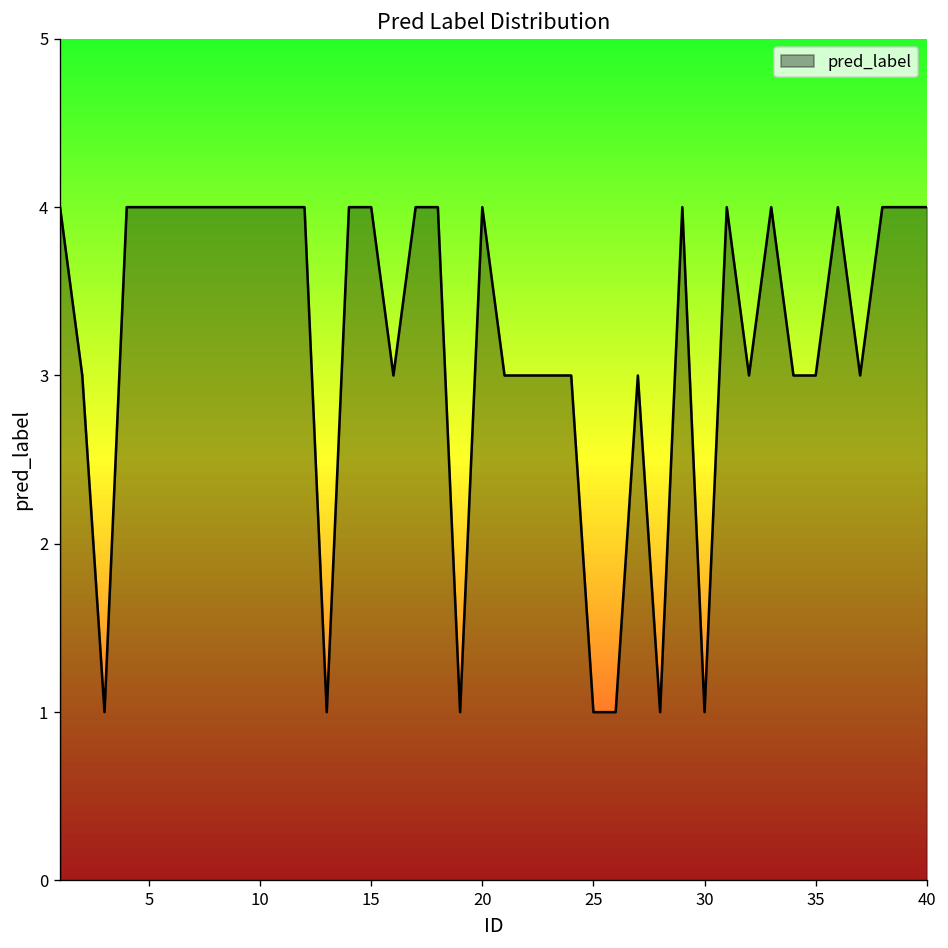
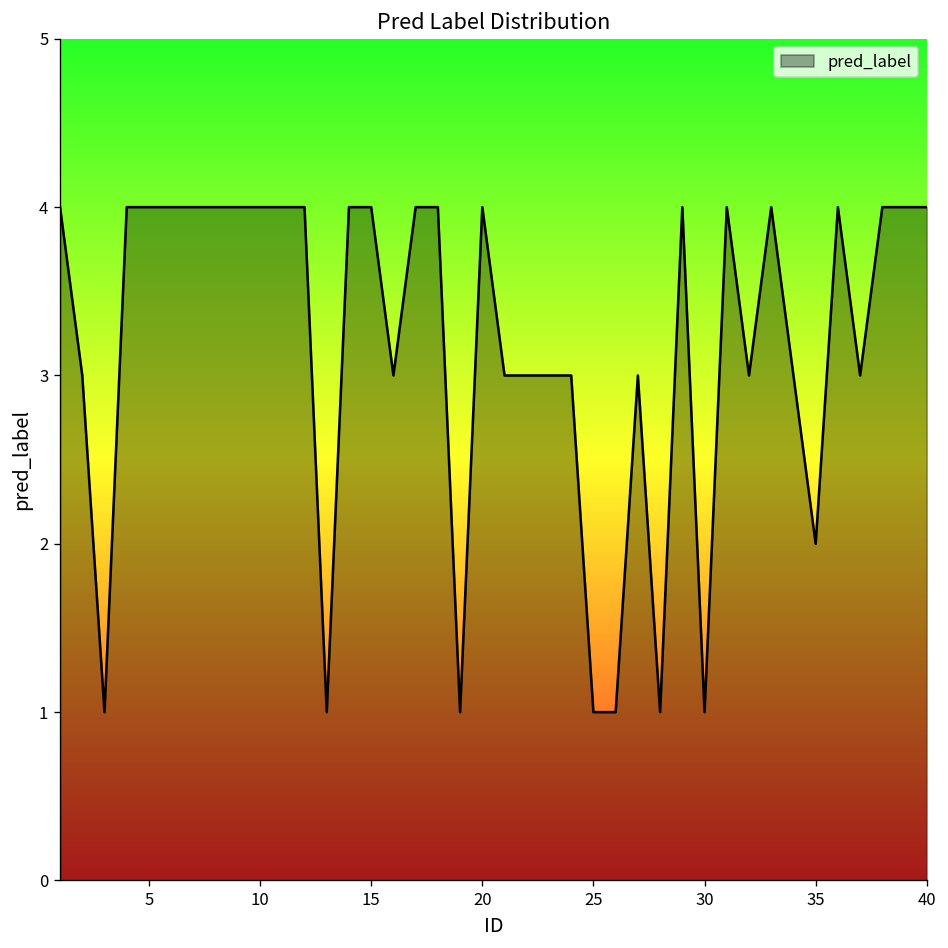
35: 3 -> 2
